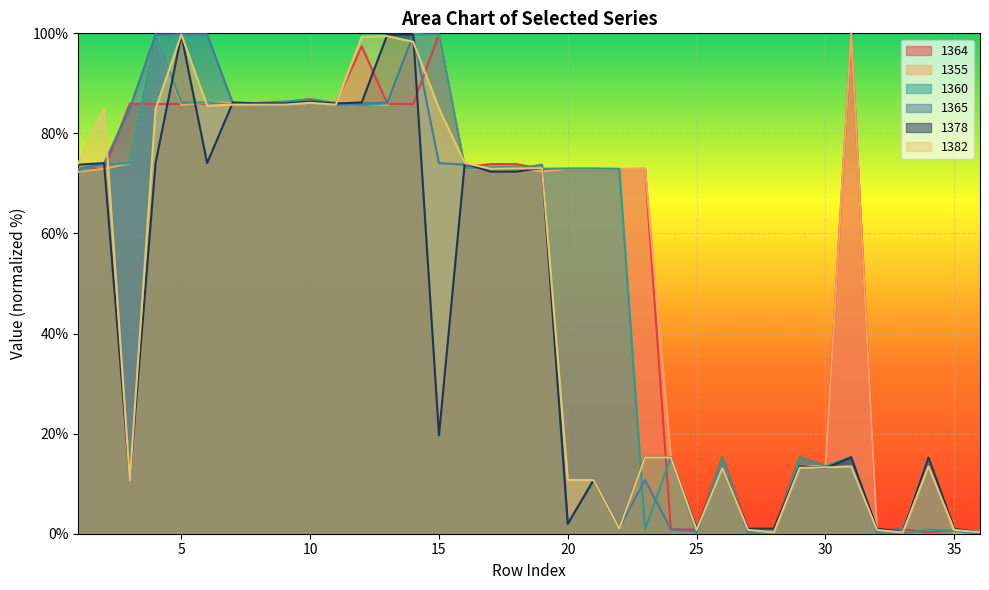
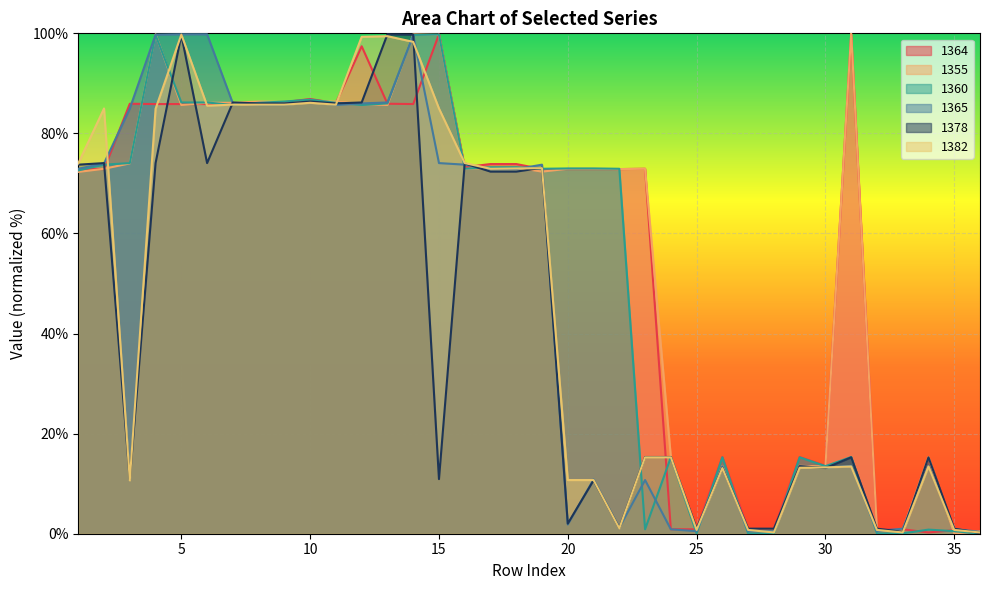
1378, 15: 20% -> 11%
